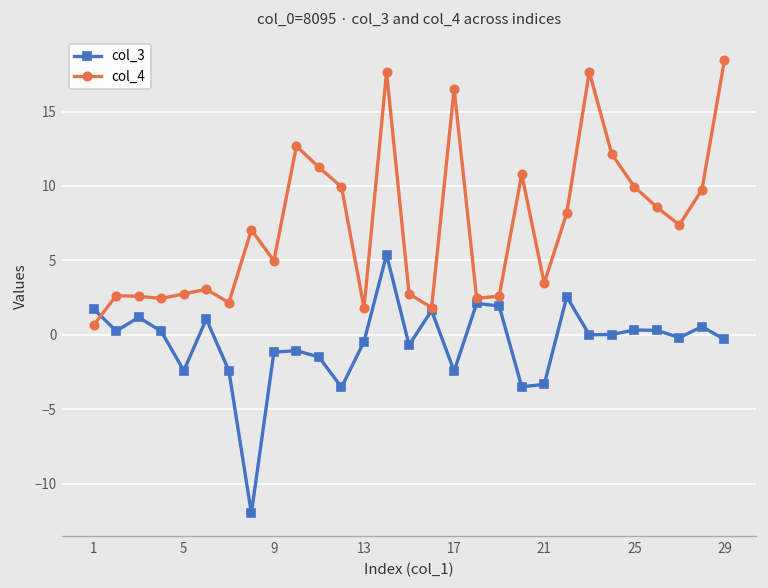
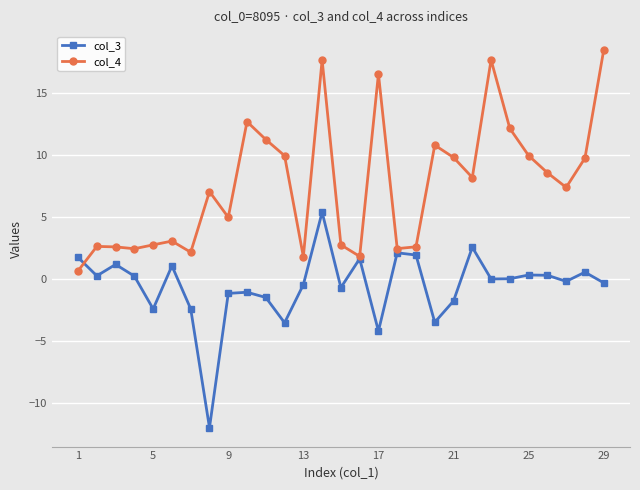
col_3, 17: -2.4 -> -4.2
col_3, 21: -3.3 -> -1.8
col_4, 21: 3.5 -> 9.8
